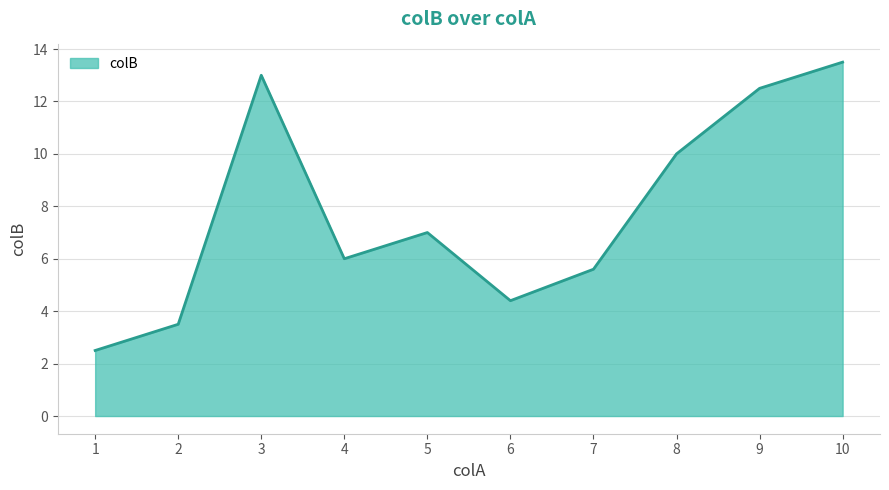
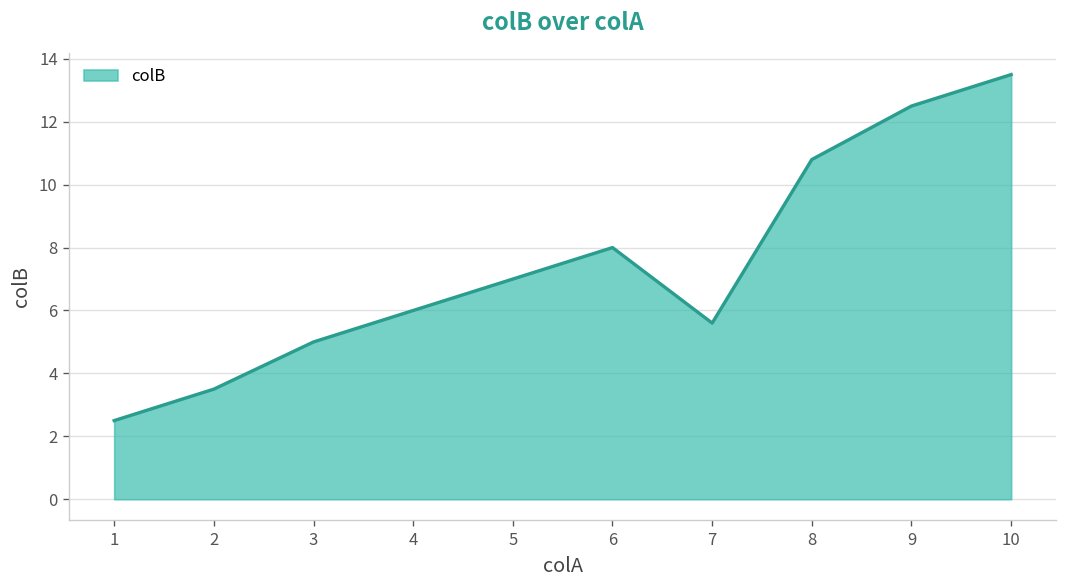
3: 13 -> 5
6: 4.4 -> 8.0
8: 10.0 -> 10.8
